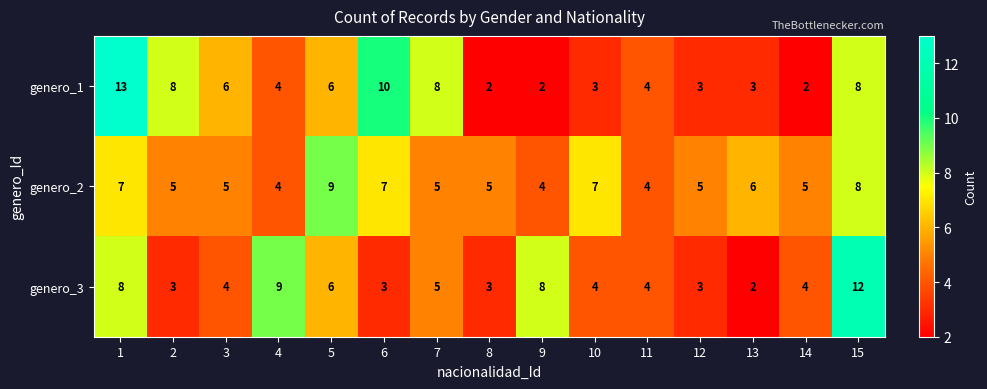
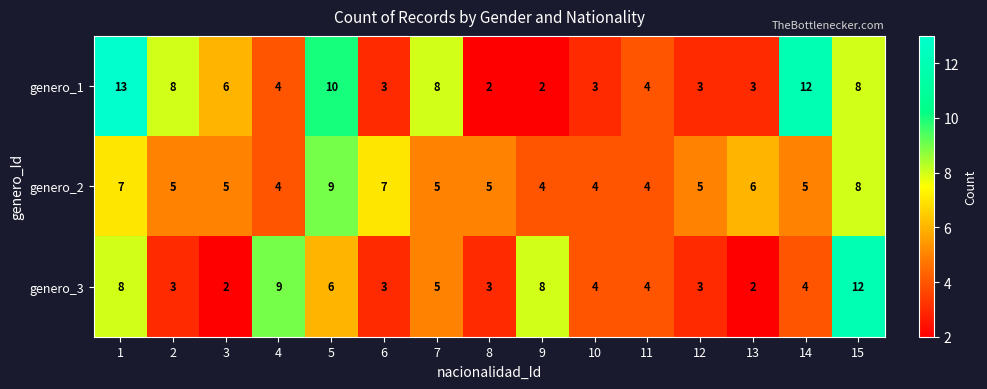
genero_1, 5: 6 -> 10
genero_1, 6: 10 -> 3
genero_1, 14: 2 -> 12
genero_2, 10: 7 -> 4
genero_3, 3: 4 -> 2
